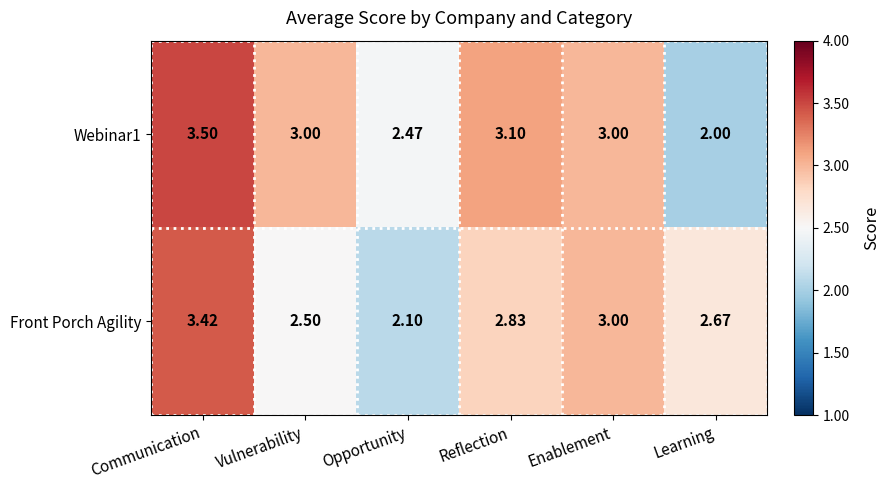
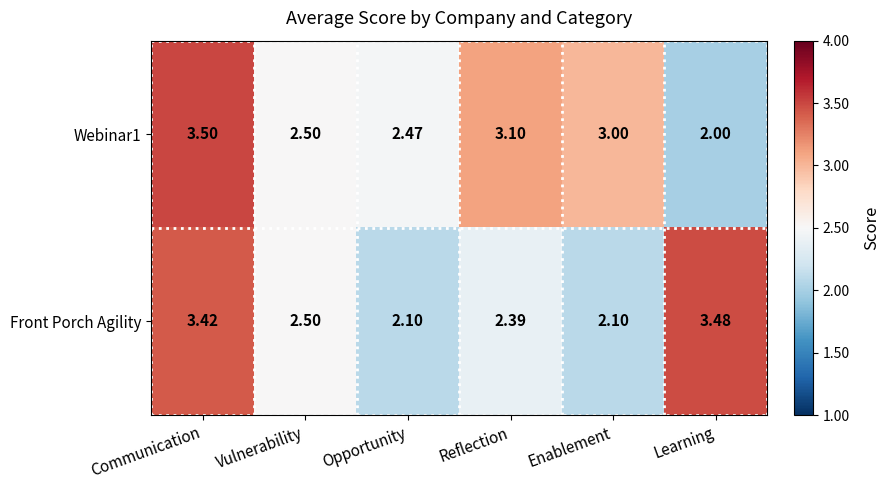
Webinar1, Vulnerability: 3.00 -> 2.50
Front Porch Agility, Reflection: 2.83 -> 2.39
Front Porch Agility, Enablement: 3.00 -> 2.10
Front Porch Agility, Learning: 2.67 -> 3.48
